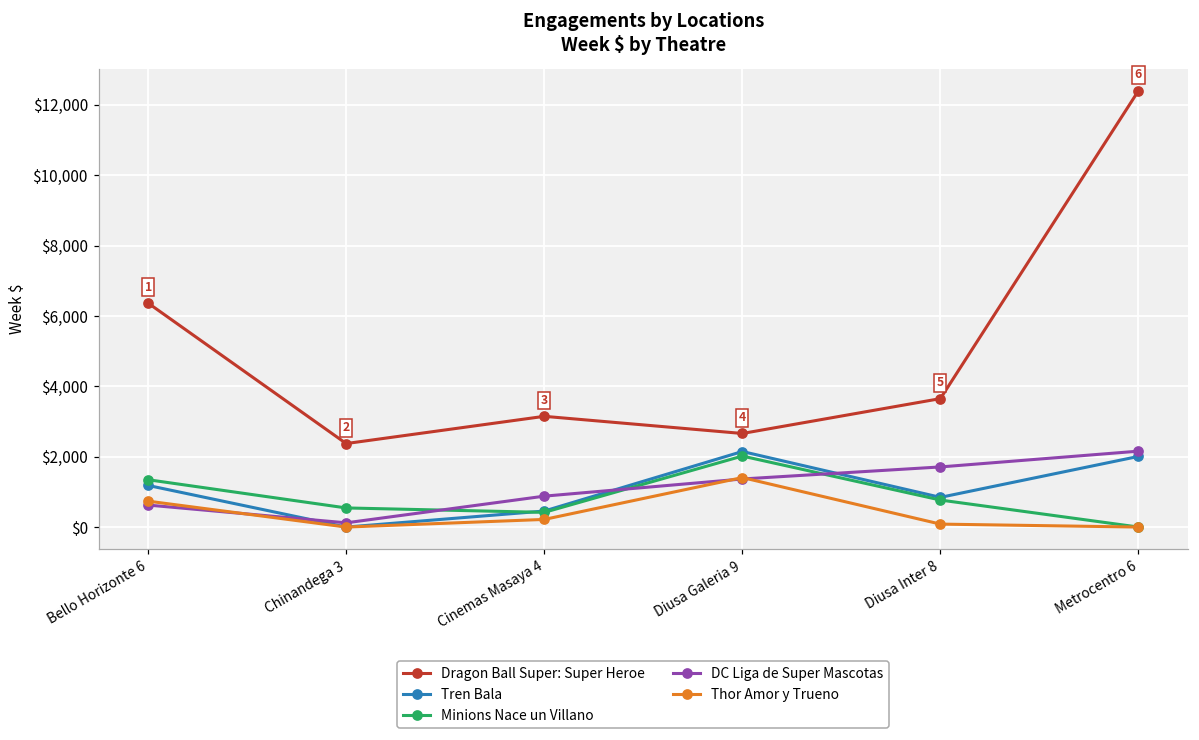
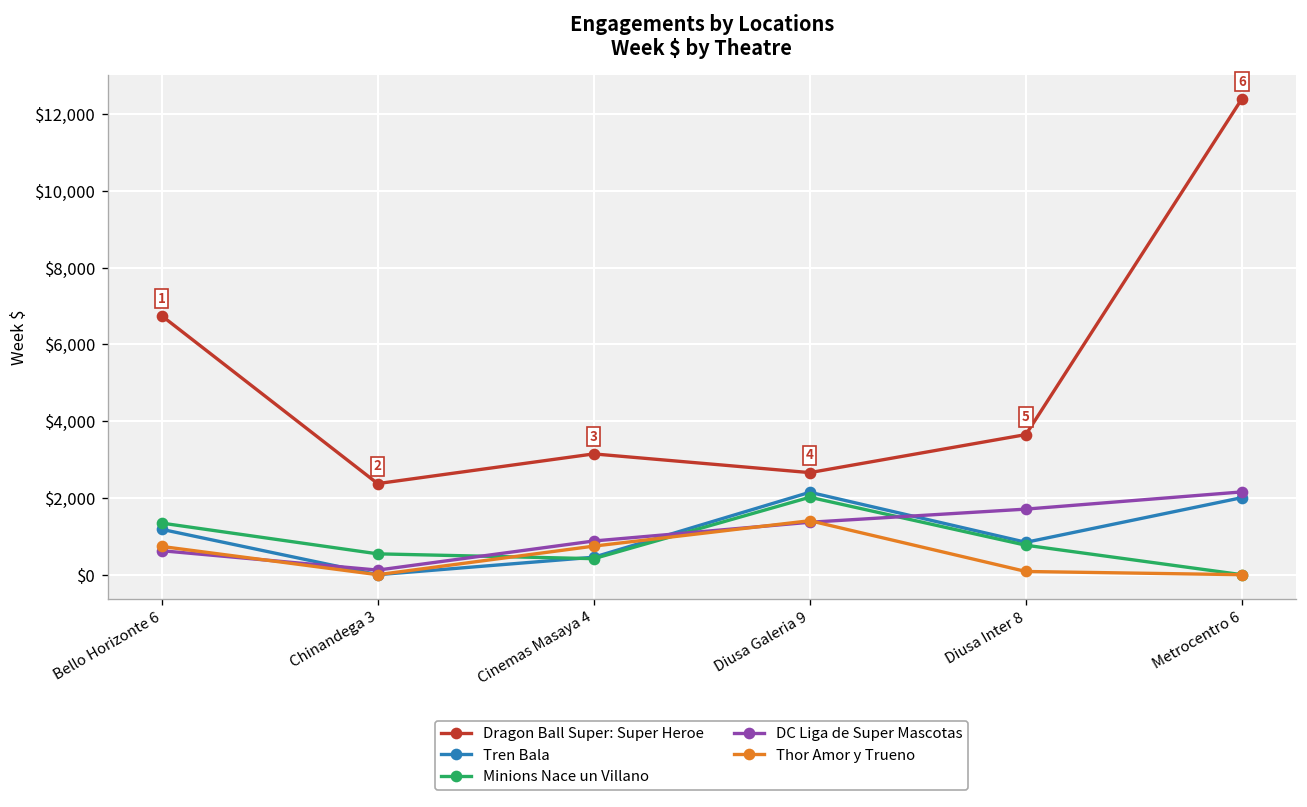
Dragon Ball Super: Super Heroe, Bello Horizonte 6: $6,400 -> $6,800
Thor Amor y Trueno, Cinemas Masaya 4: $200 -> $700
